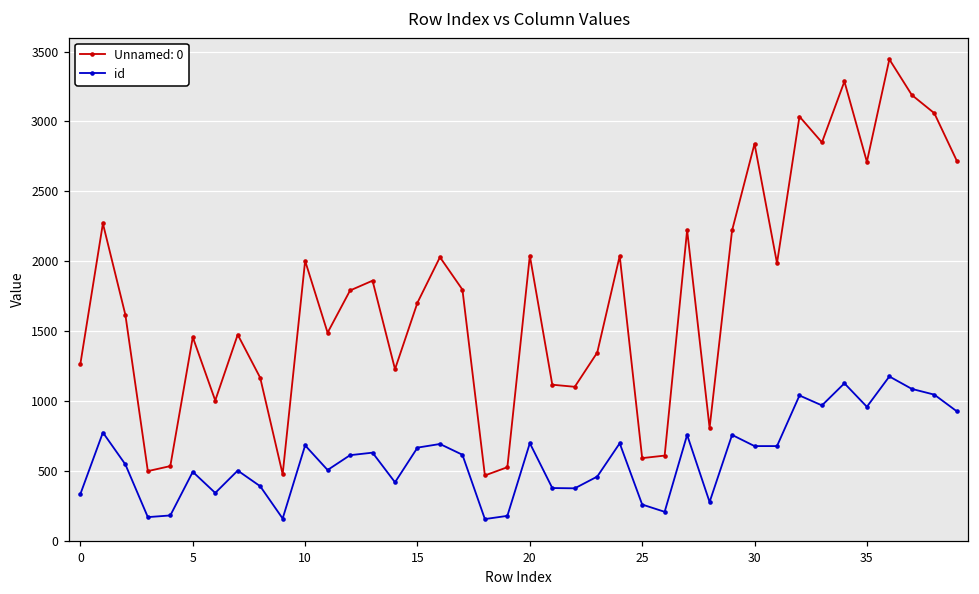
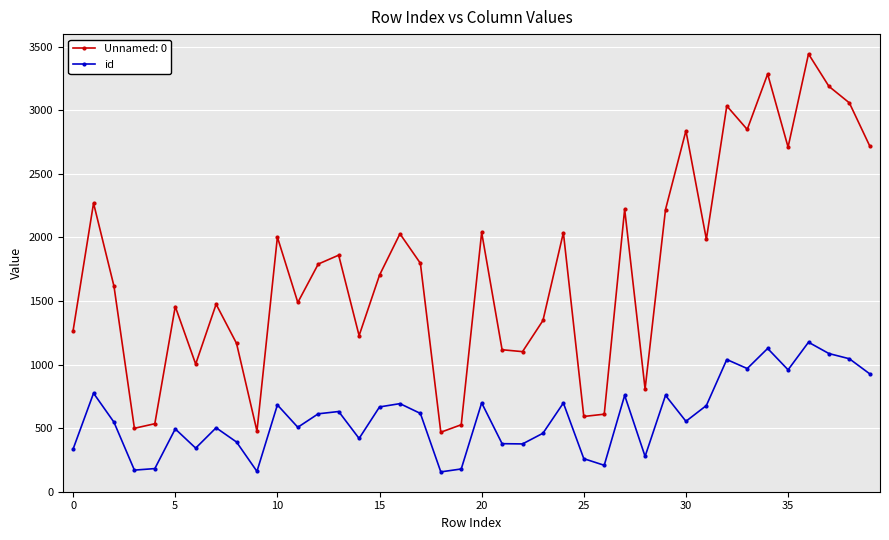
id, 30: 680 -> 550
